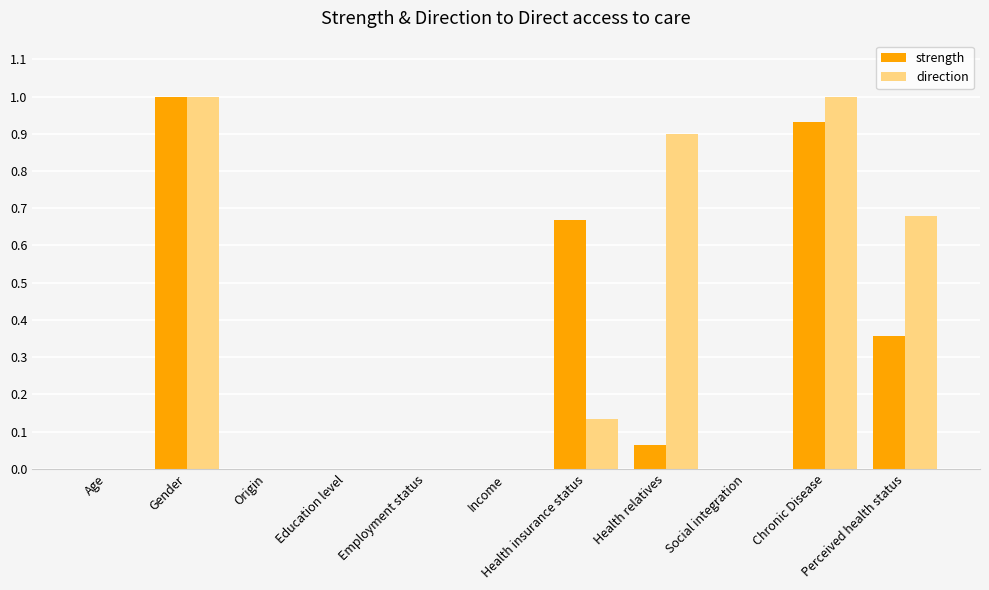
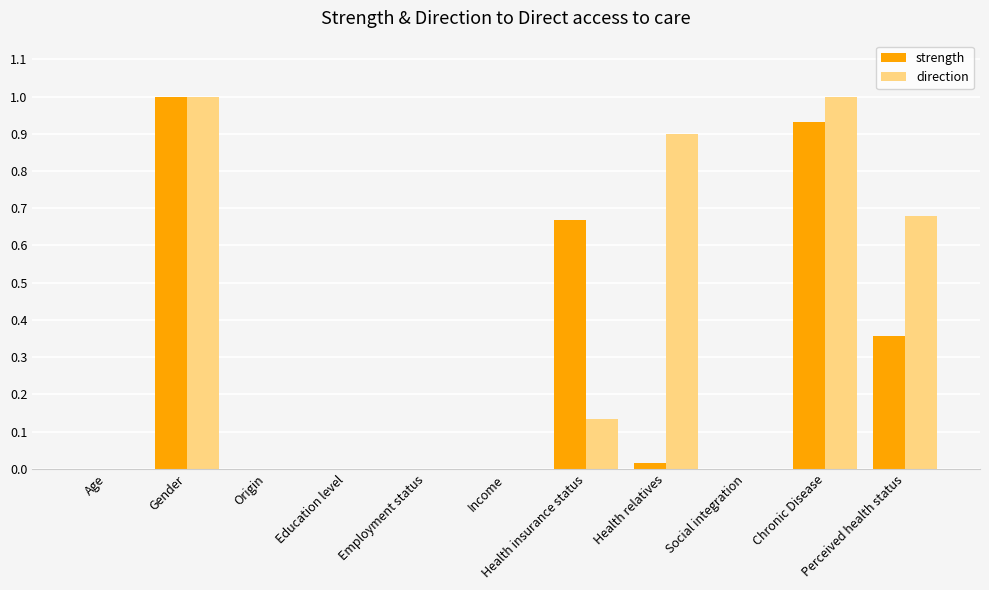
strength, Health relatives: 0.07 -> 0.02
